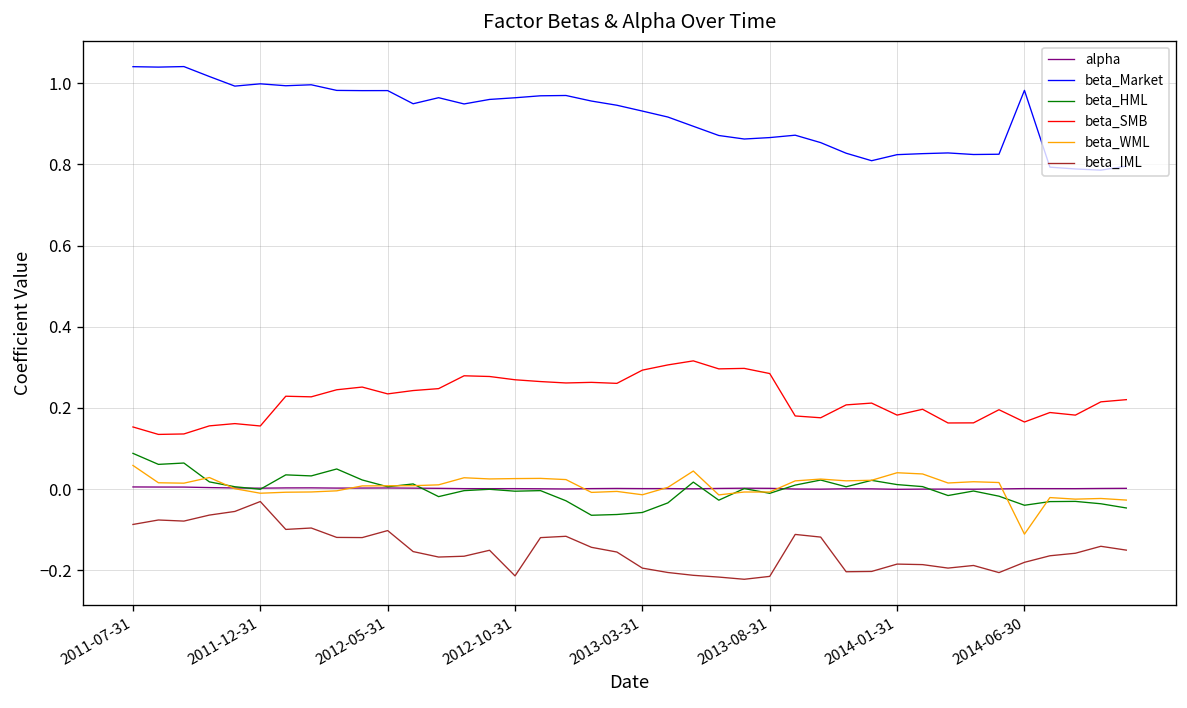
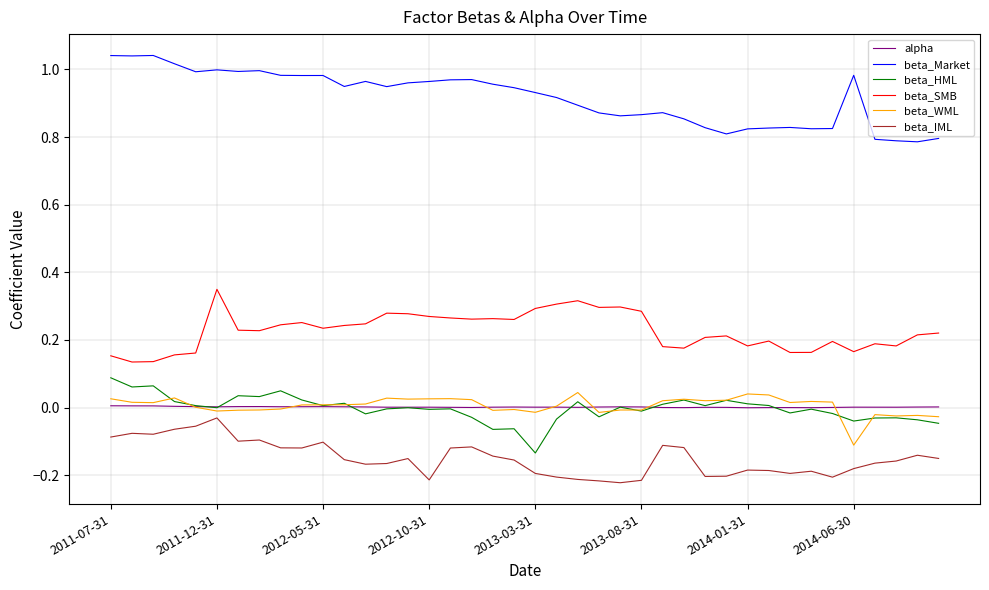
beta_WML, 2011-07-31: 0.06 -> 0.03
beta_SMB, 2011-12-31: 0.16 -> 0.35
beta_HML, 2013-03-31: -0.06 -> -0.13
